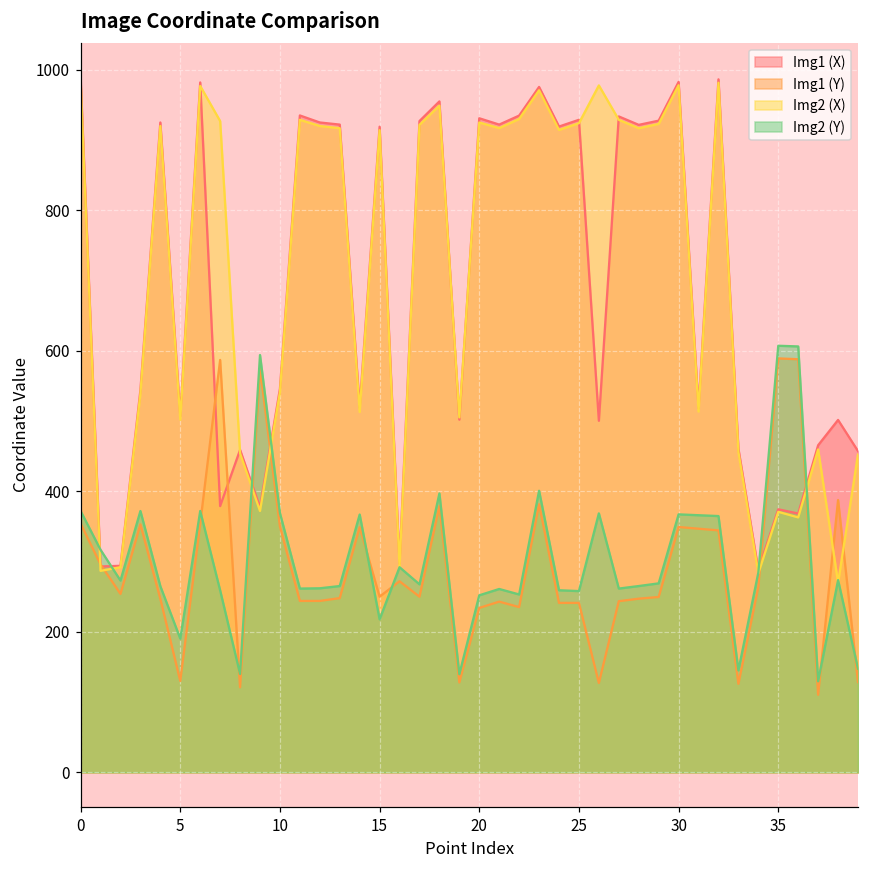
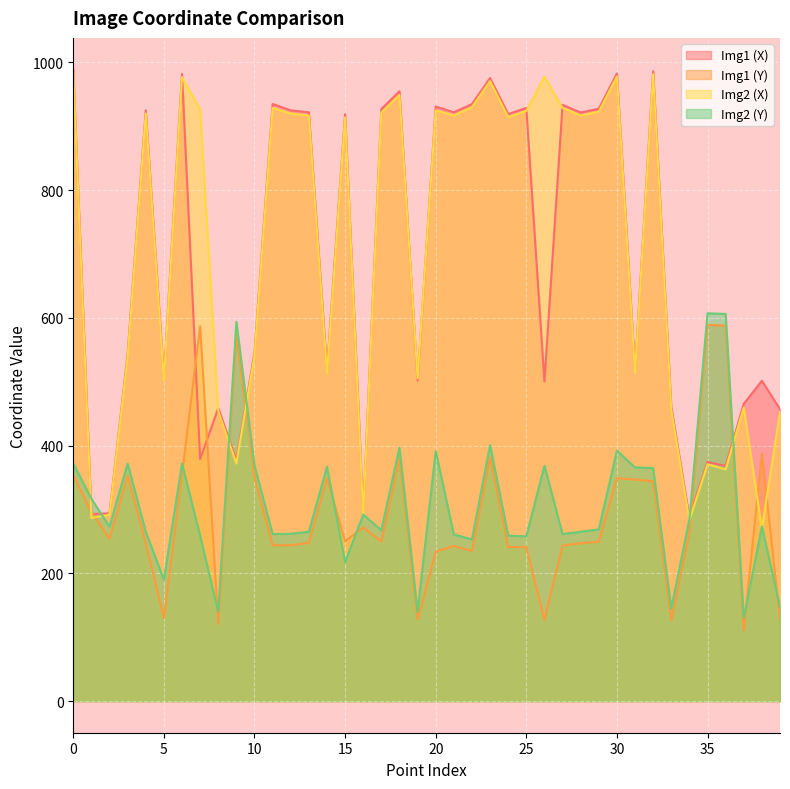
Img2 (Y), 20: 250 -> 390
Img2 (Y), 30: 370 -> 390
